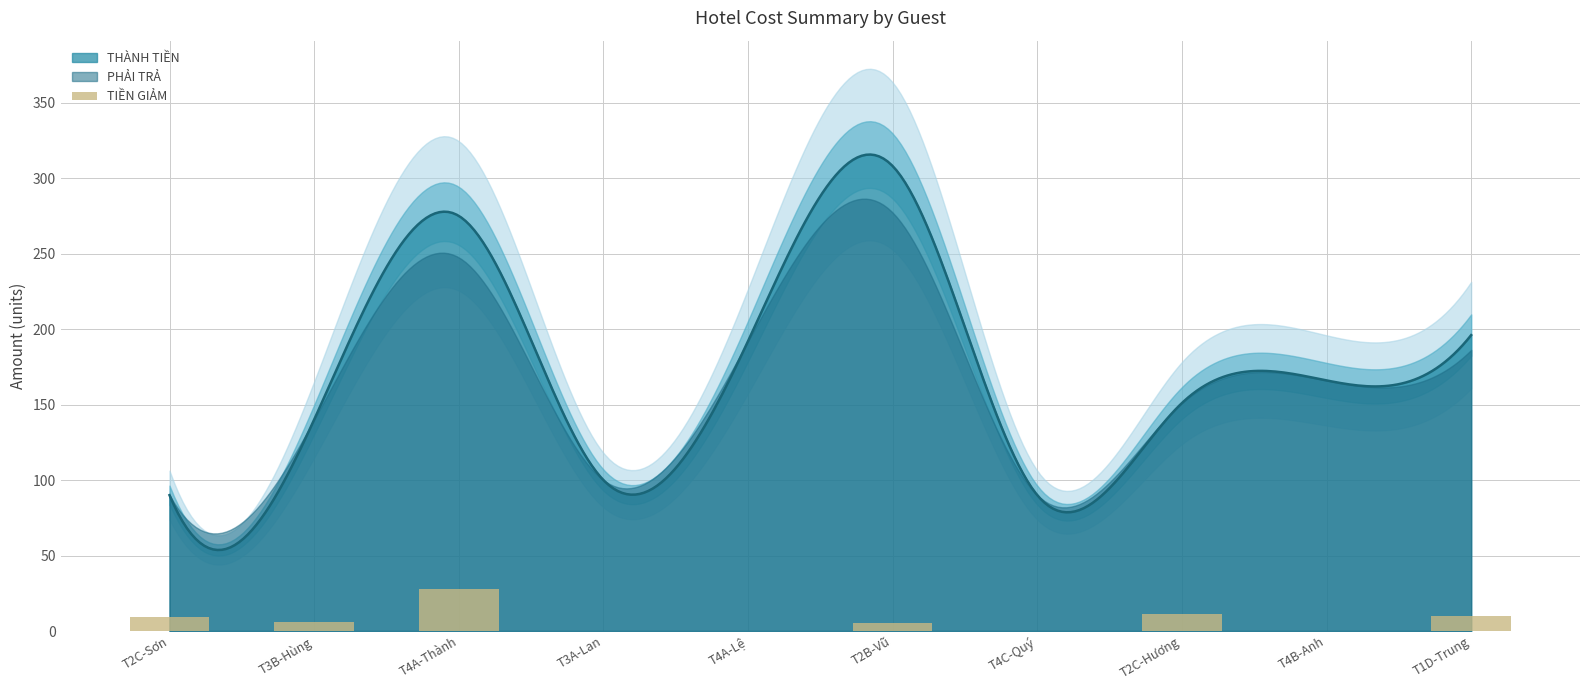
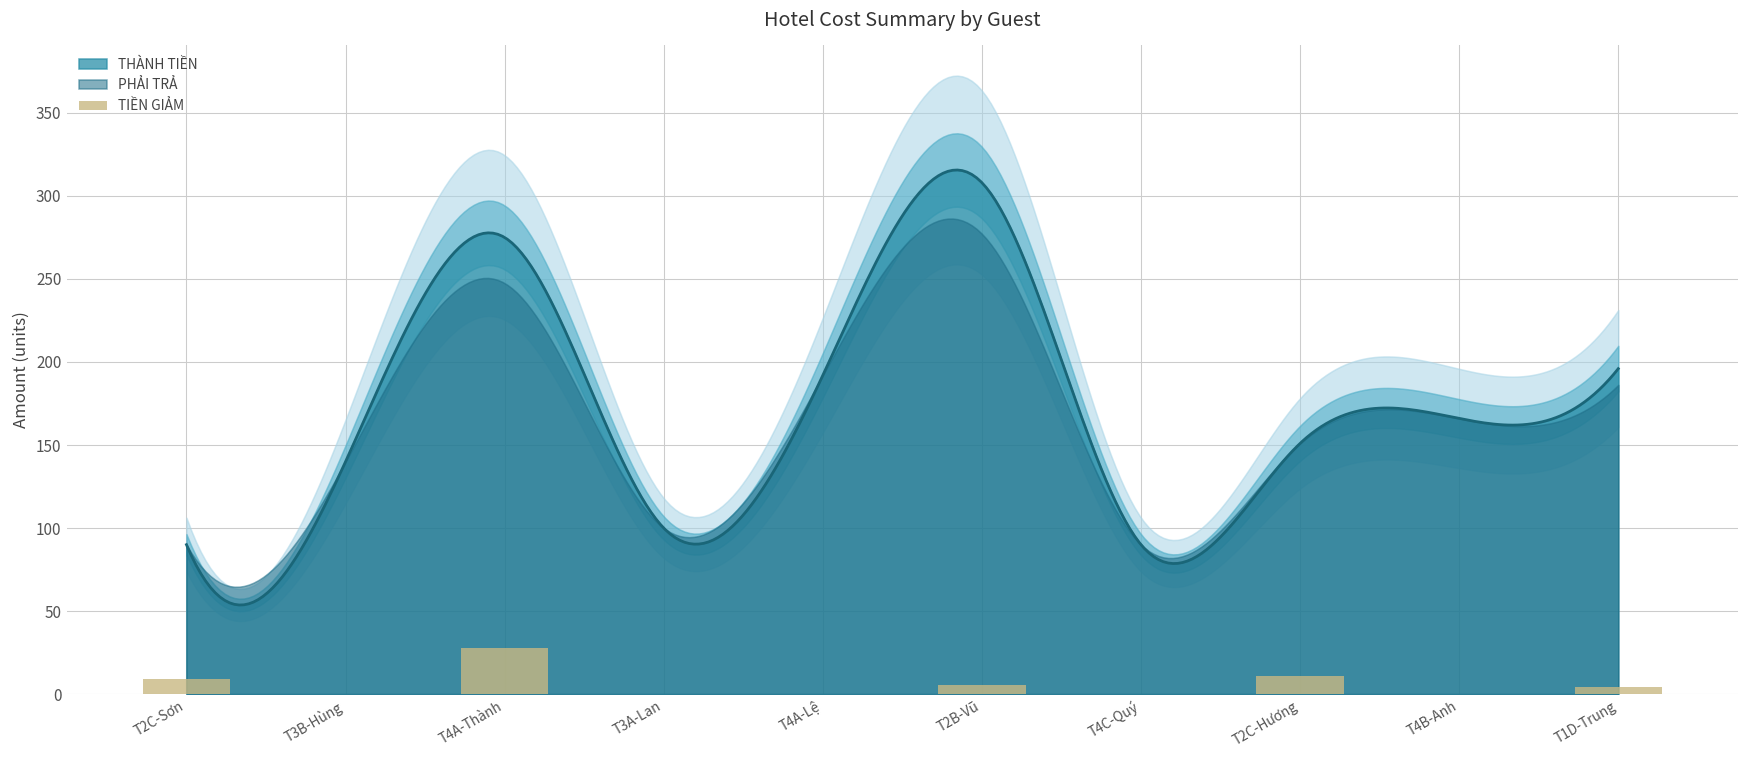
TIỀN GIẢM, T3B-Hùng: 6 -> 0
TIỀN GIẢM, T1D-Trung: 10 -> 4
